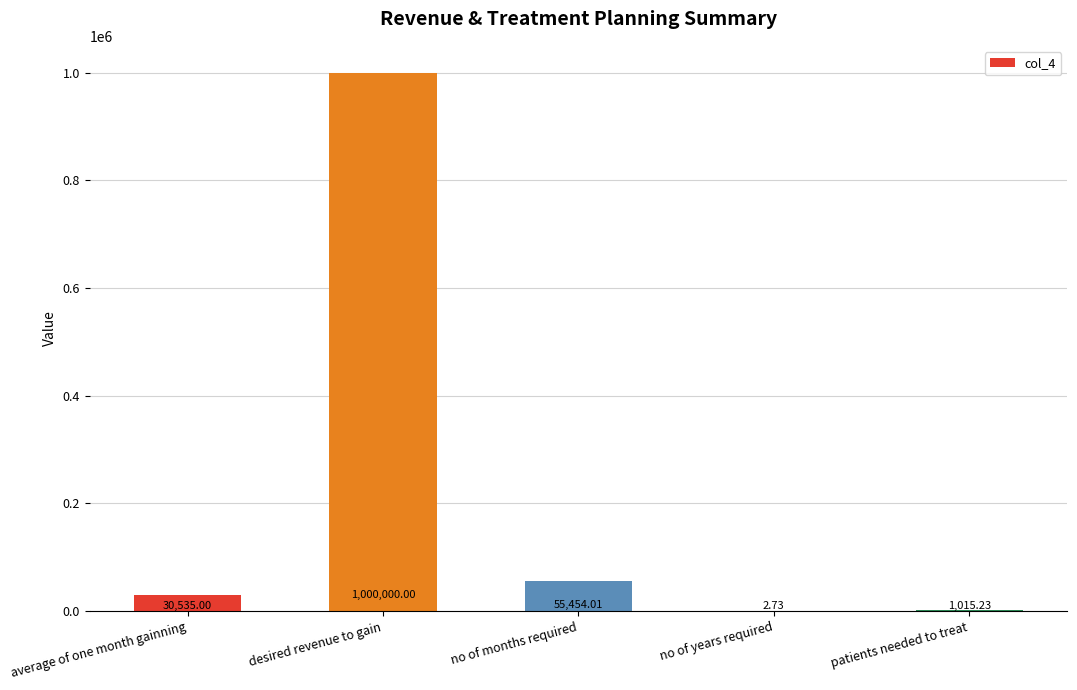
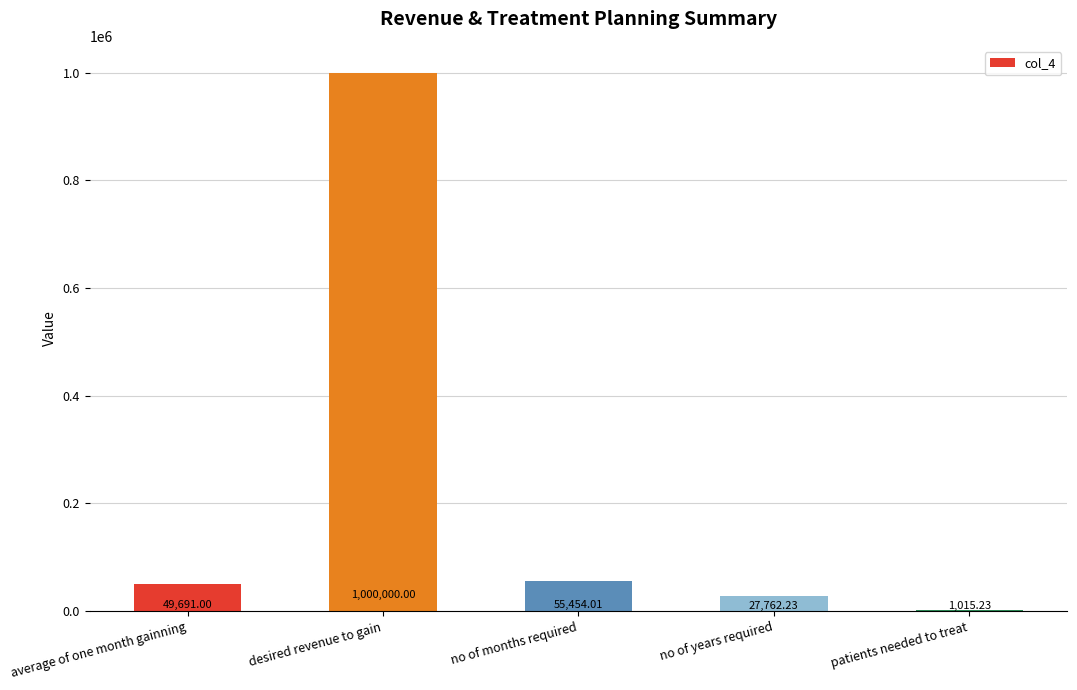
average of one month gainning: 30,535.00 -> 49,691.00
no of years required: 2.73 -> 27,762.23
